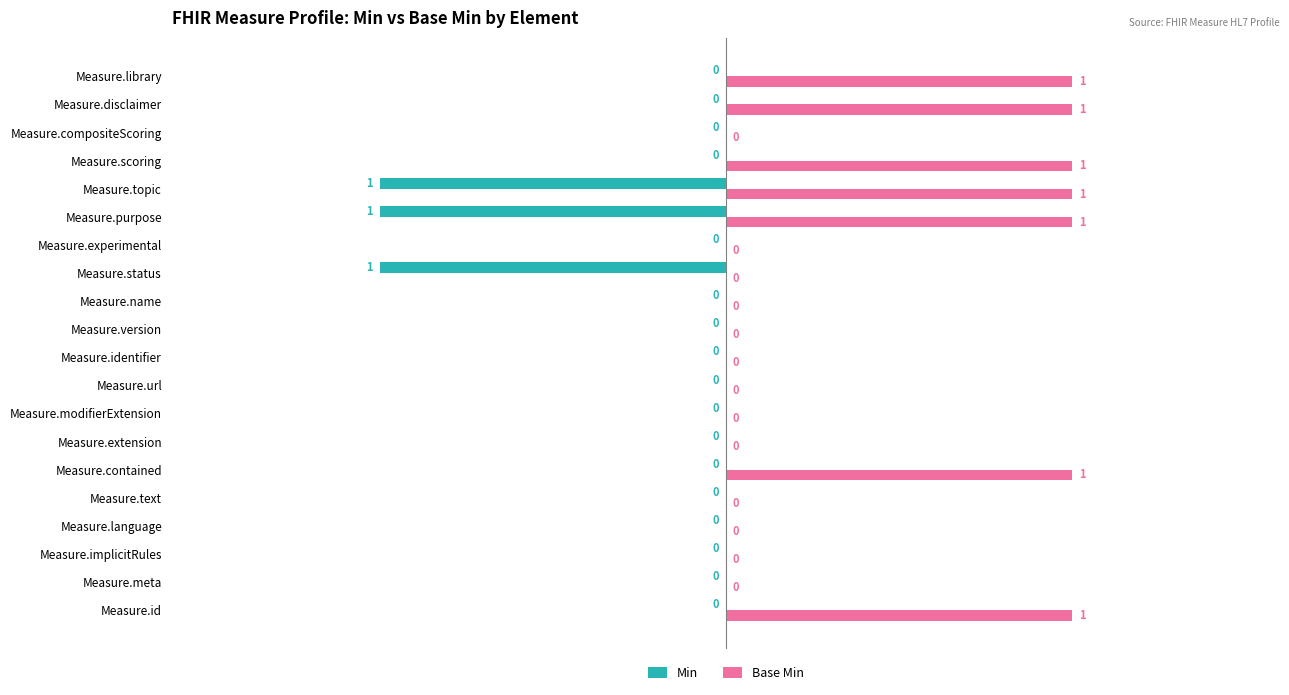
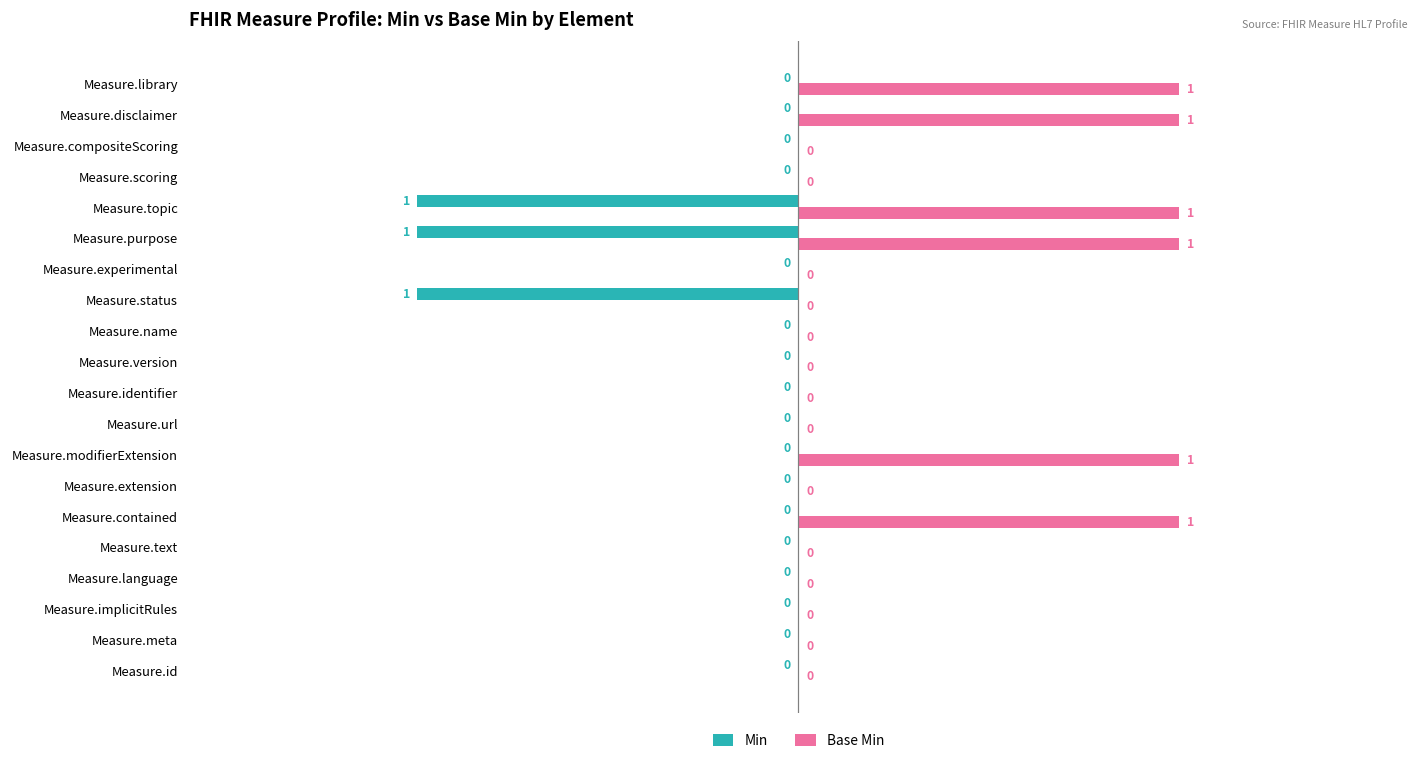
Base Min, Measure.scoring: 1 -> 0
Base Min, Measure.modifierExtension: 0 -> 1
Base Min, Measure.id: 1 -> 0
